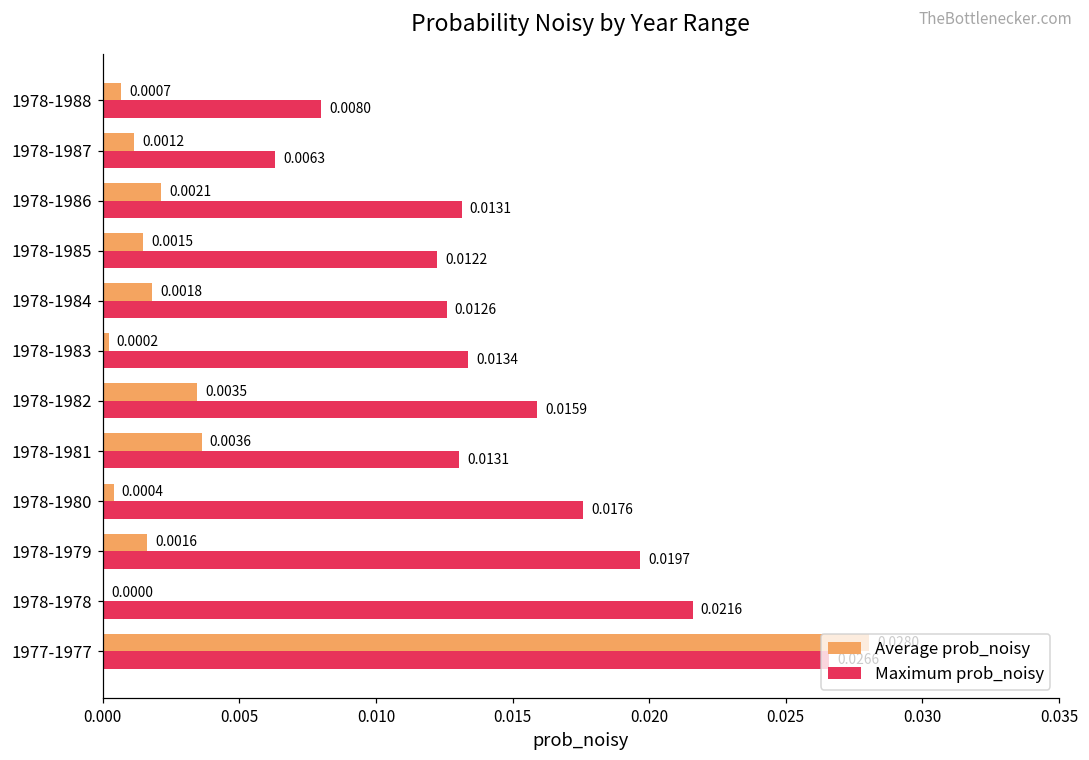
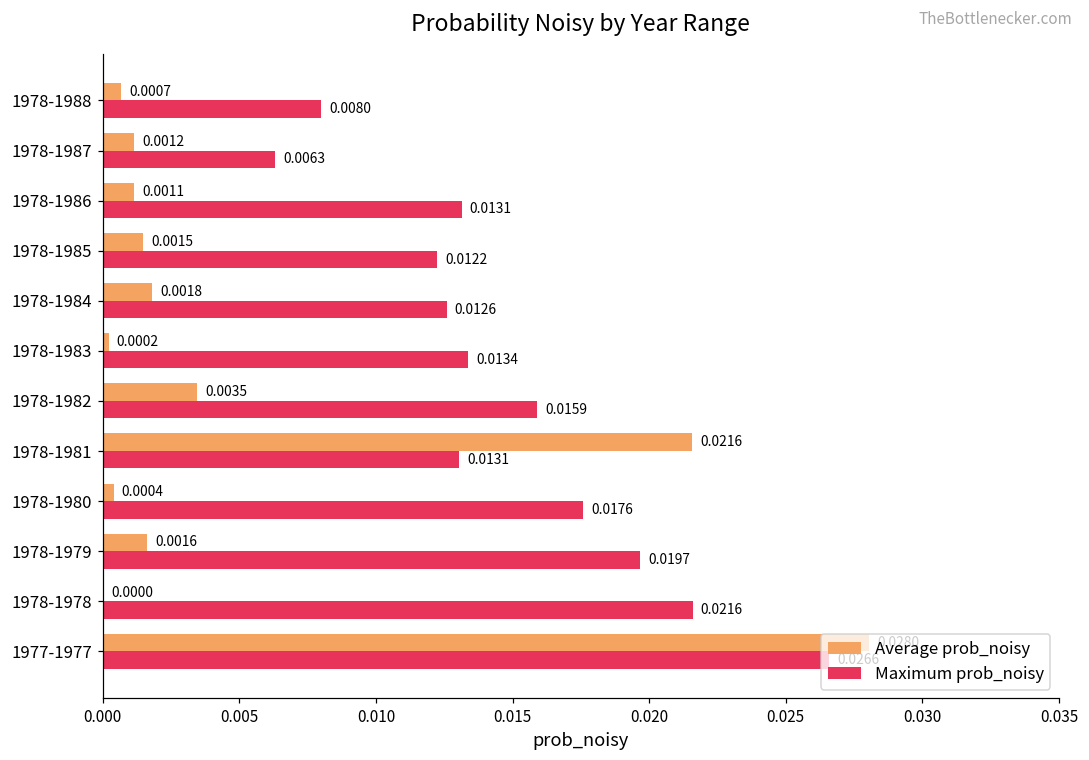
Average prob_noisy, 1978-1986: 0.0021 -> 0.0011
Average prob_noisy, 1978-1981: 0.0036 -> 0.0216
